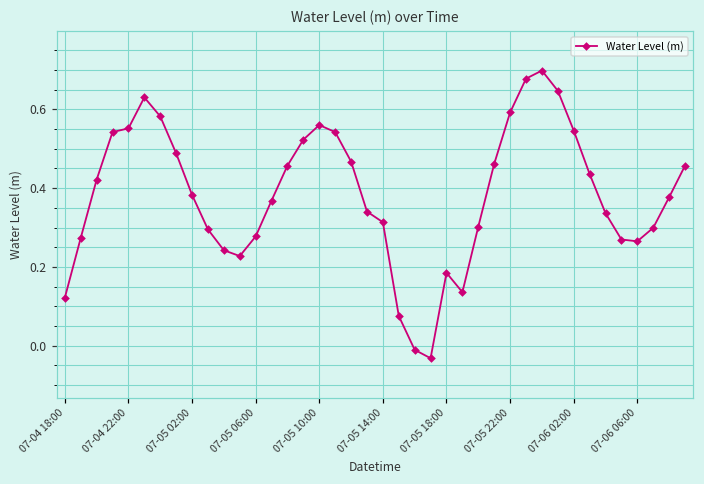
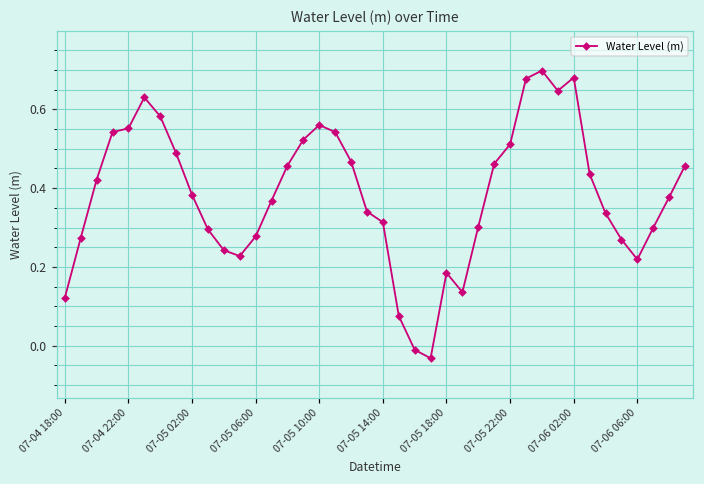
07-05 22:00: 0.59 -> 0.51
07-06 02:00: 0.55 -> 0.68
07-06 06:00: 0.26 -> 0.22
